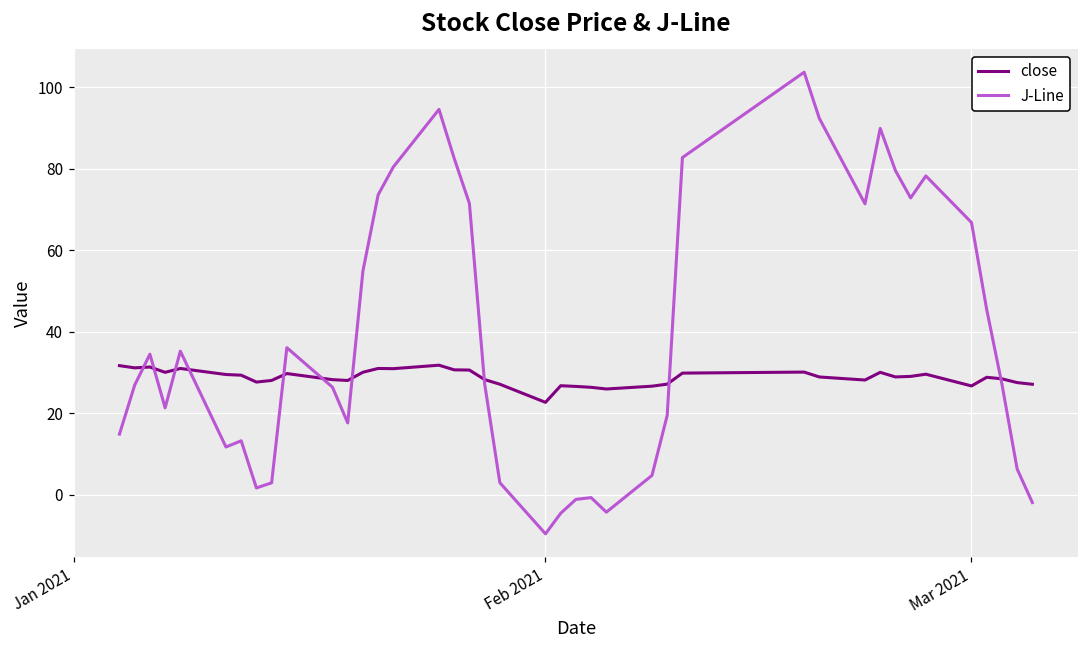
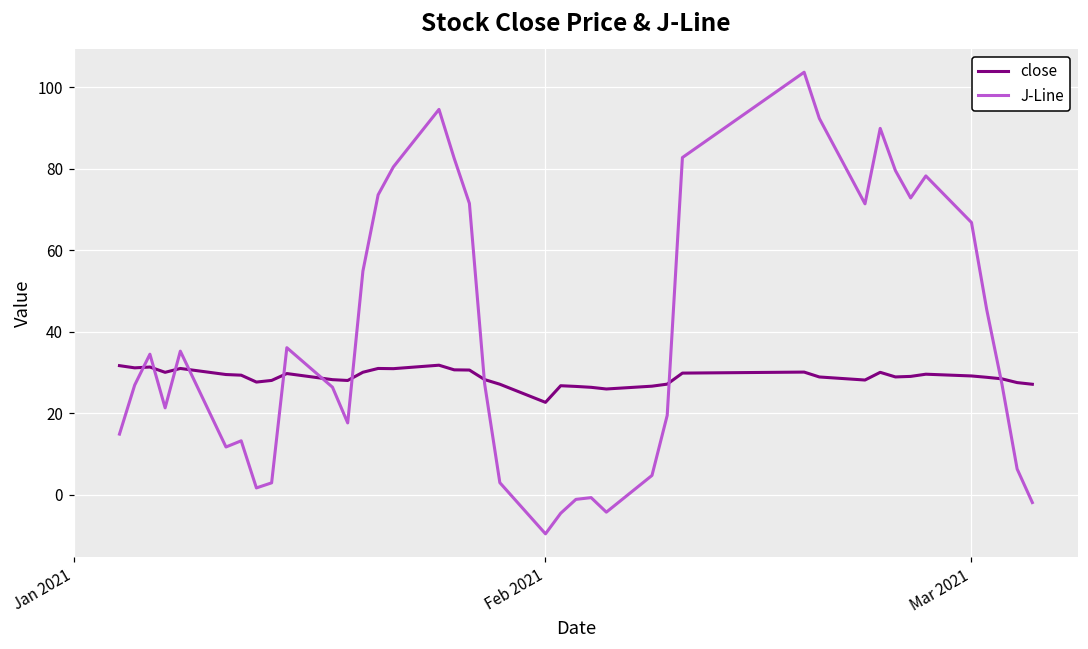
close, Mar 2021: 27 -> 29
